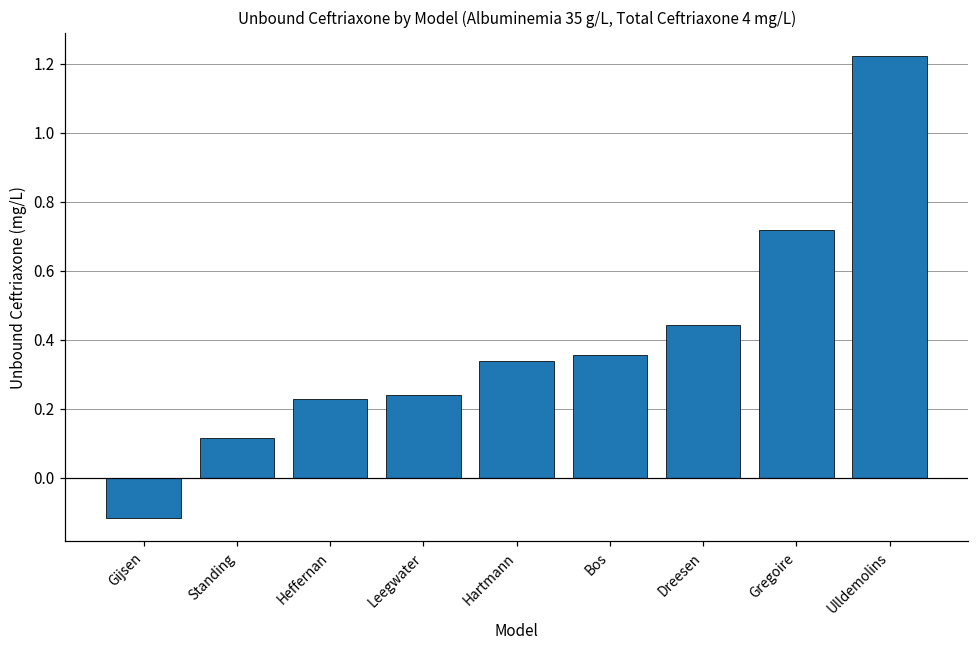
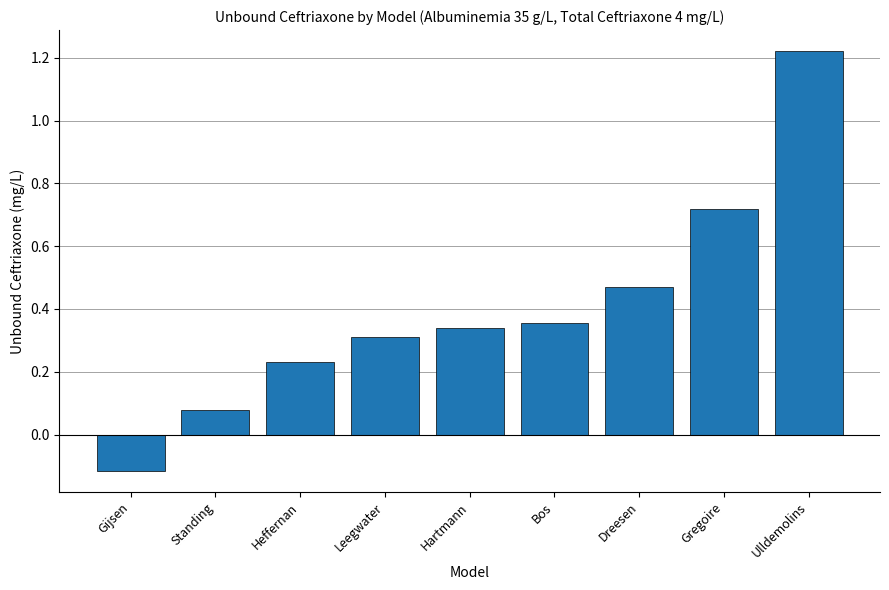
Standing: 0.12 -> 0.08
Leegwater: 0.24 -> 0.31
Dreesen: 0.44 -> 0.47
